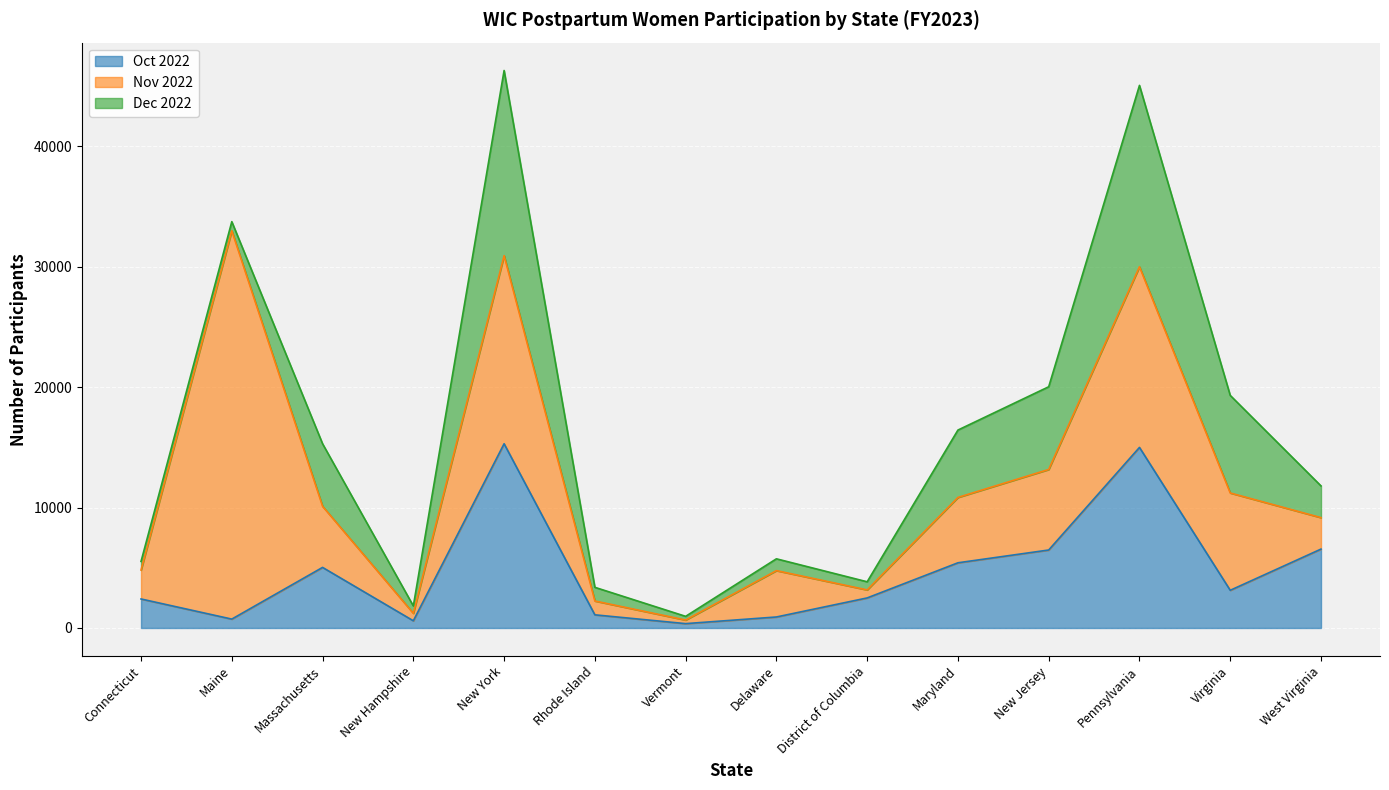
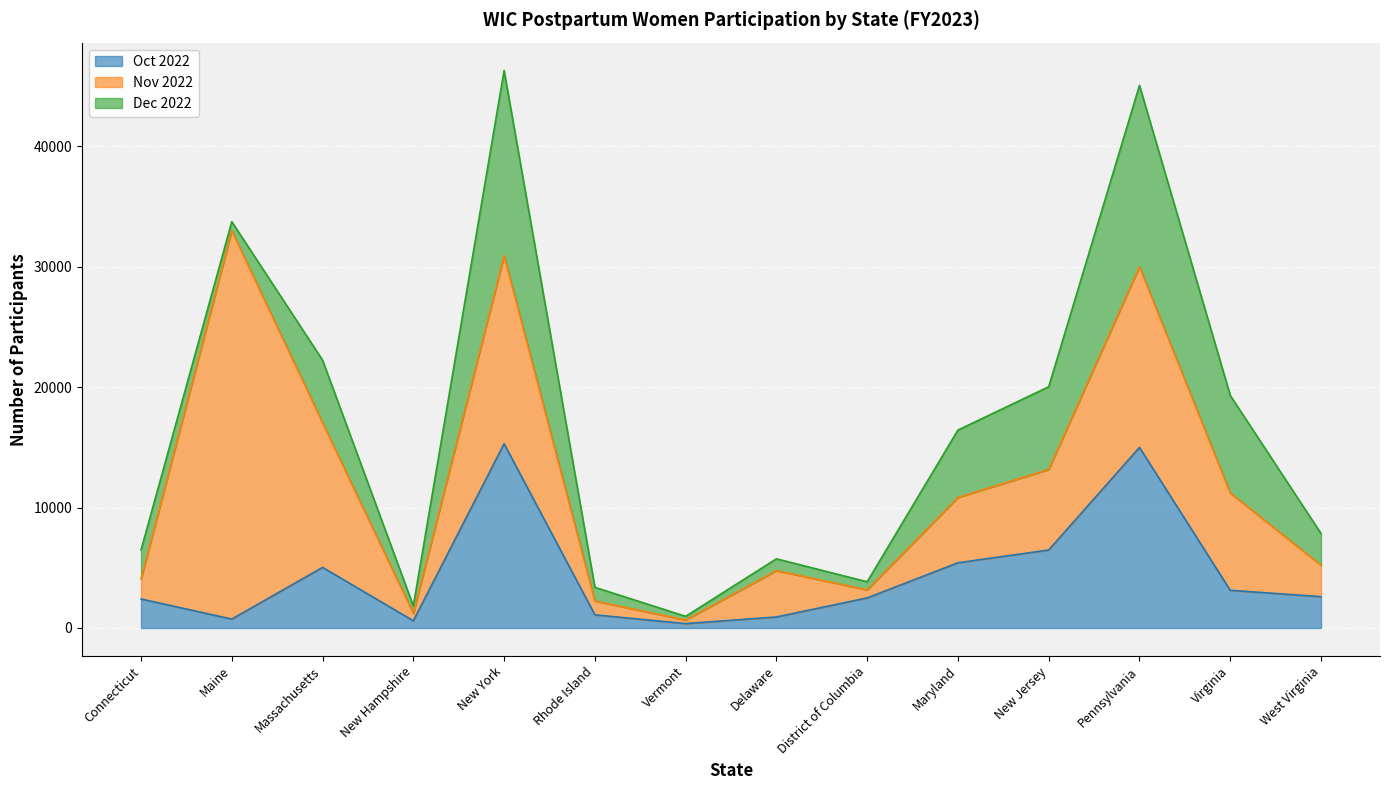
Nov 2022, Connecticut: 2400 -> 1700
Dec 2022, Connecticut: 700 -> 2400
Nov 2022, Massachusetts: 5100 -> 12000
Oct 2022, West Virginia: 6600 -> 2600
